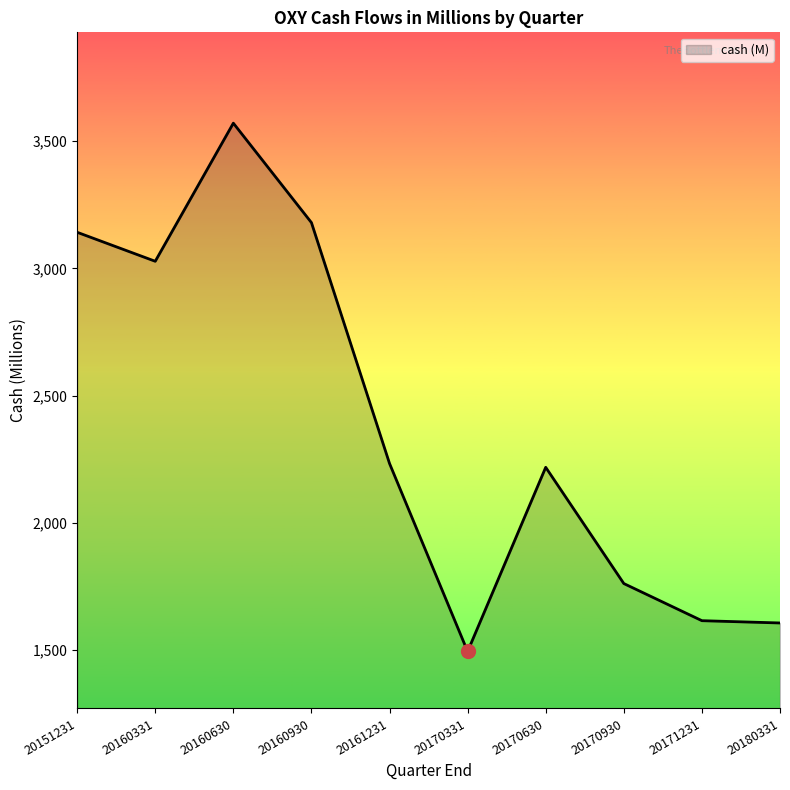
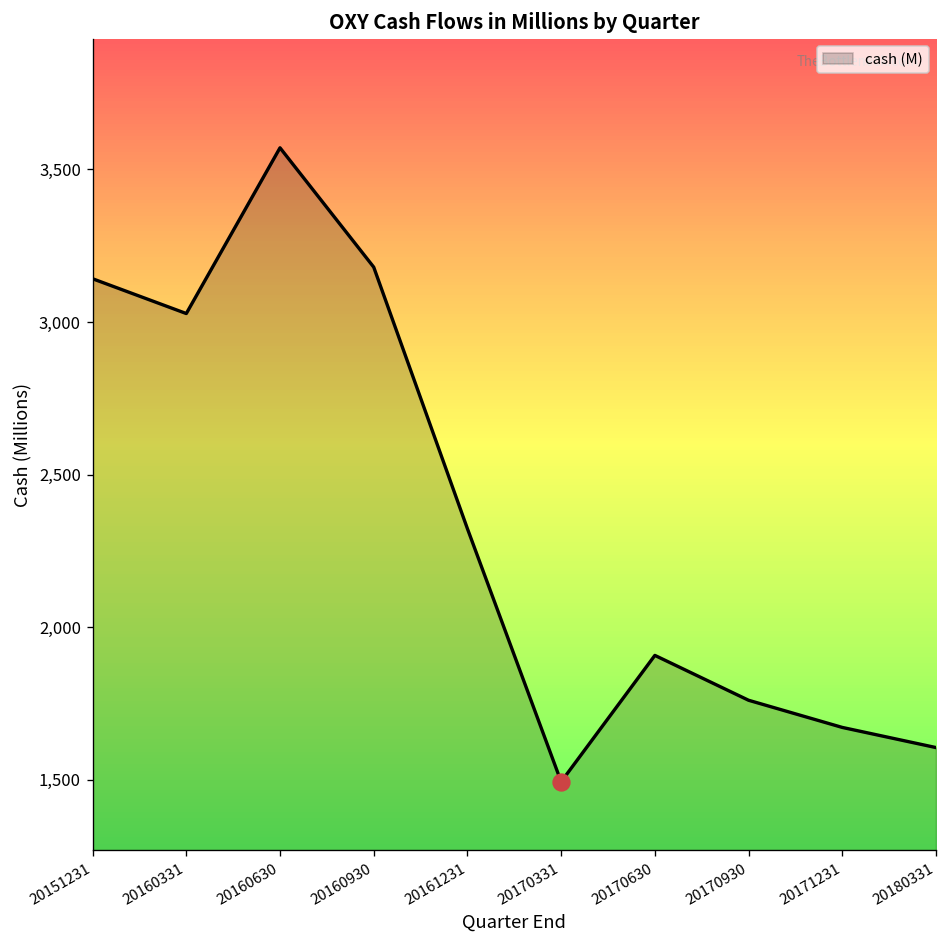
cash (M), 20161231: 2,230 -> 2,320
cash (M), 20170630: 2,220 -> 1,910
cash (M), 20171231: 1,620 -> 1,670
